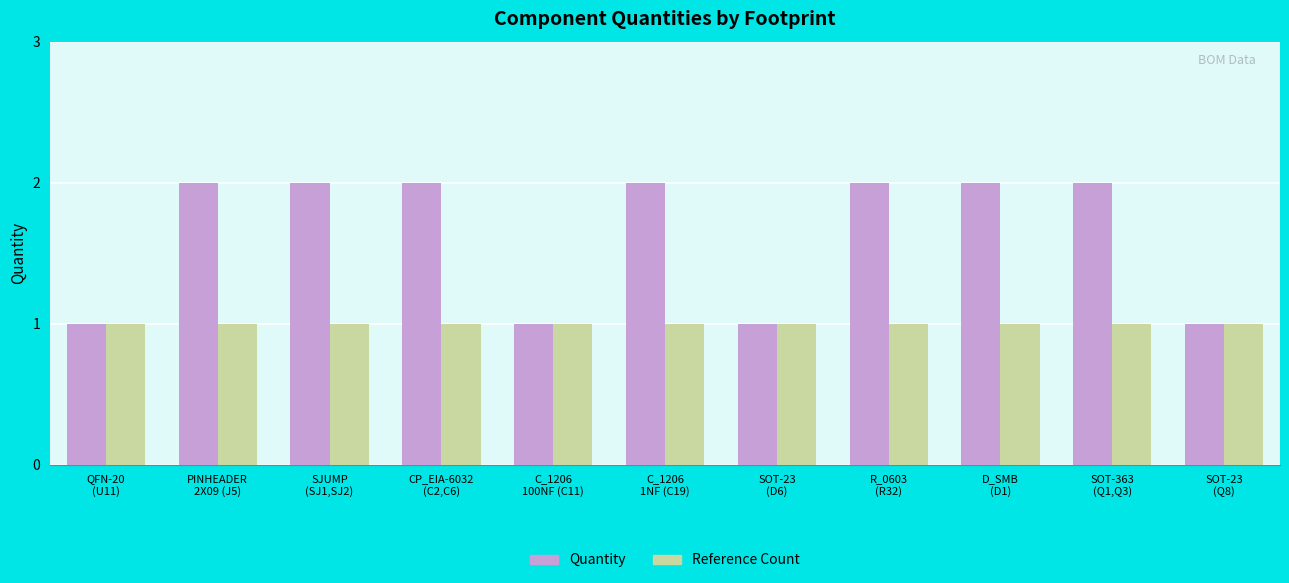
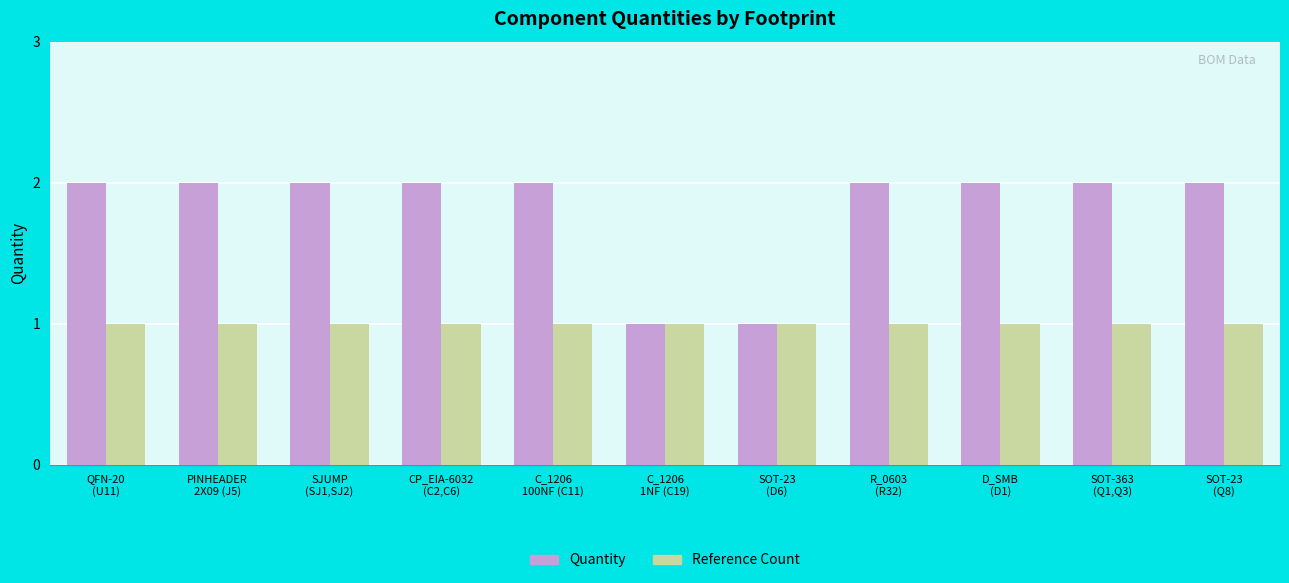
Quantity, QFN-20 (U11): 1 -> 2
Quantity, C_1206 100NF (C11): 1 -> 2
Quantity, C_1206 1NF (C19): 2 -> 1
Quantity, SOT-23 (Q8): 1 -> 2
